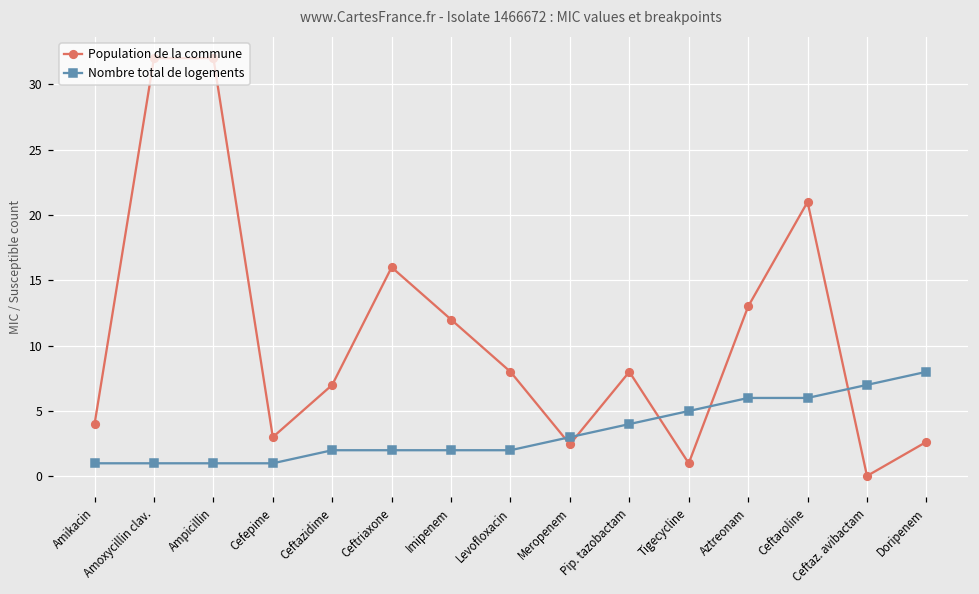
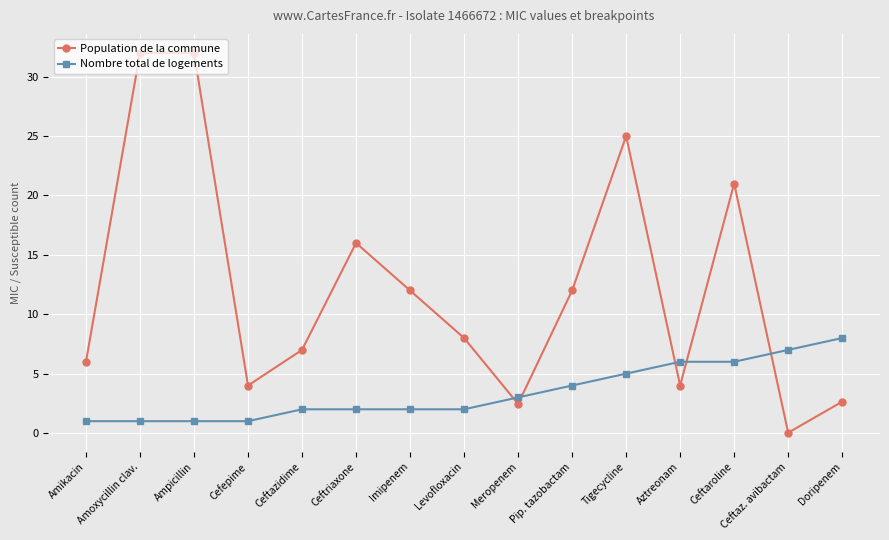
Population de la commune, Amikacin: 4 -> 6
Population de la commune, Cefepime: 3 -> 4
Population de la commune, Pip. tazobactam: 8 -> 12
Population de la commune, Tigecycline: 1 -> 25
Population de la commune, Aztreonam: 13 -> 4
